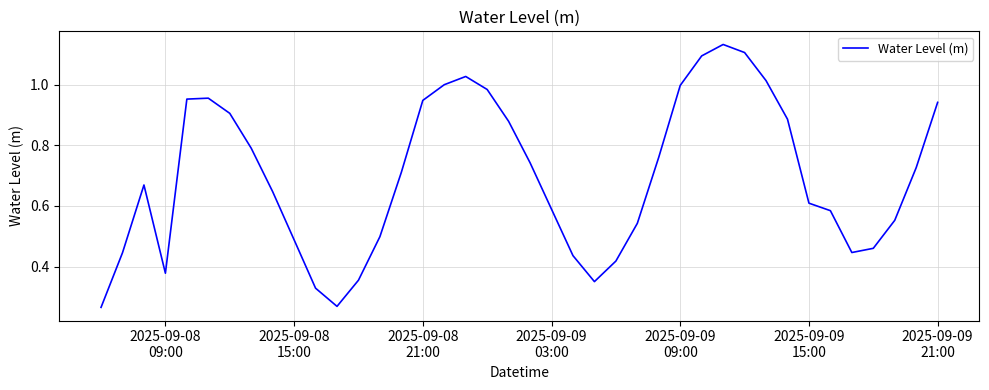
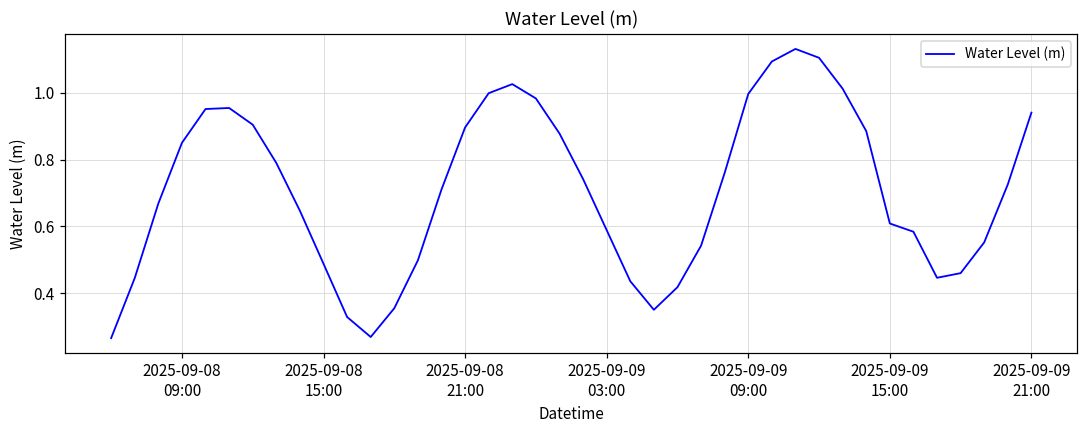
2025-09-08 09:00: 0.38 -> 0.85
2025-09-08 21:00: 0.95 -> 0.90
